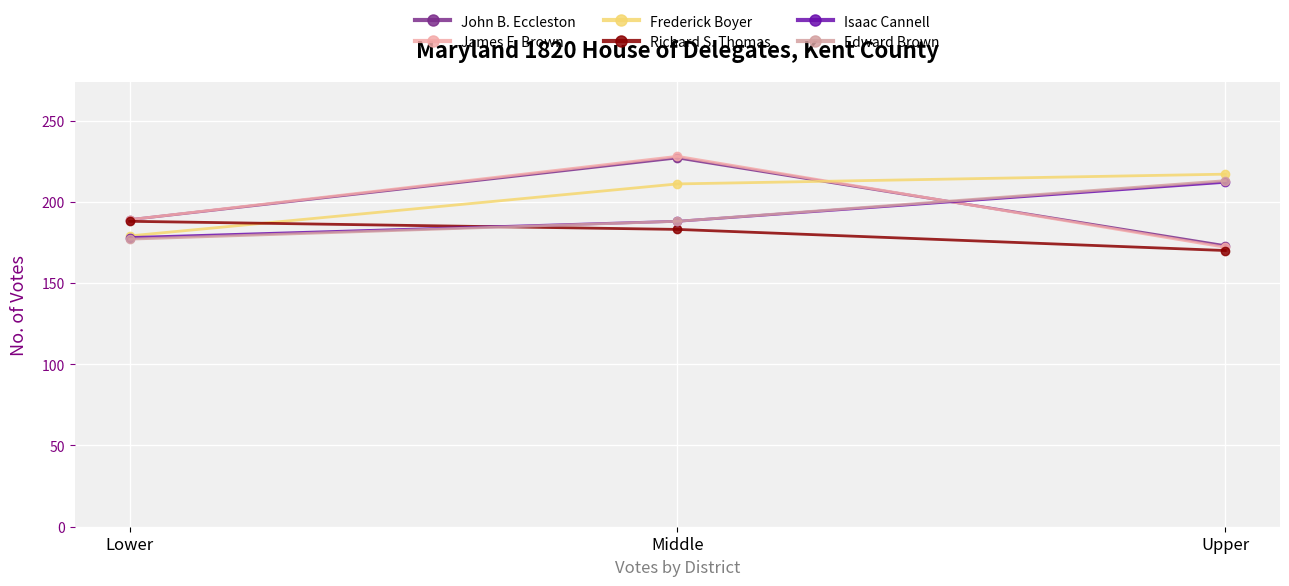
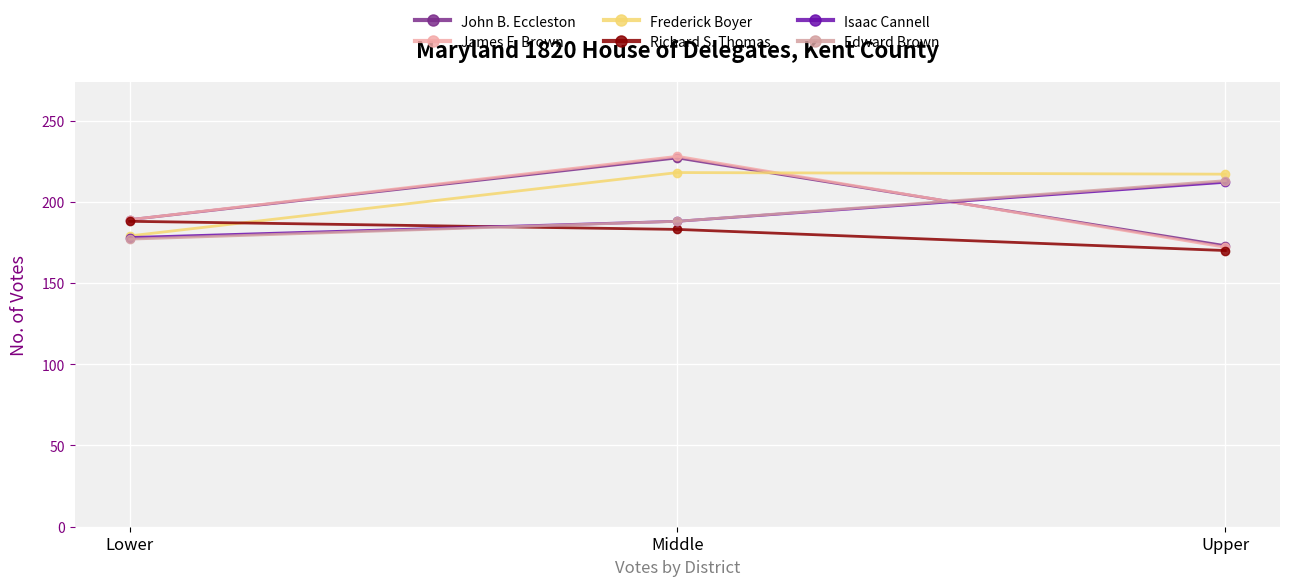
Frederick Boyer, Middle: 211 -> 218
